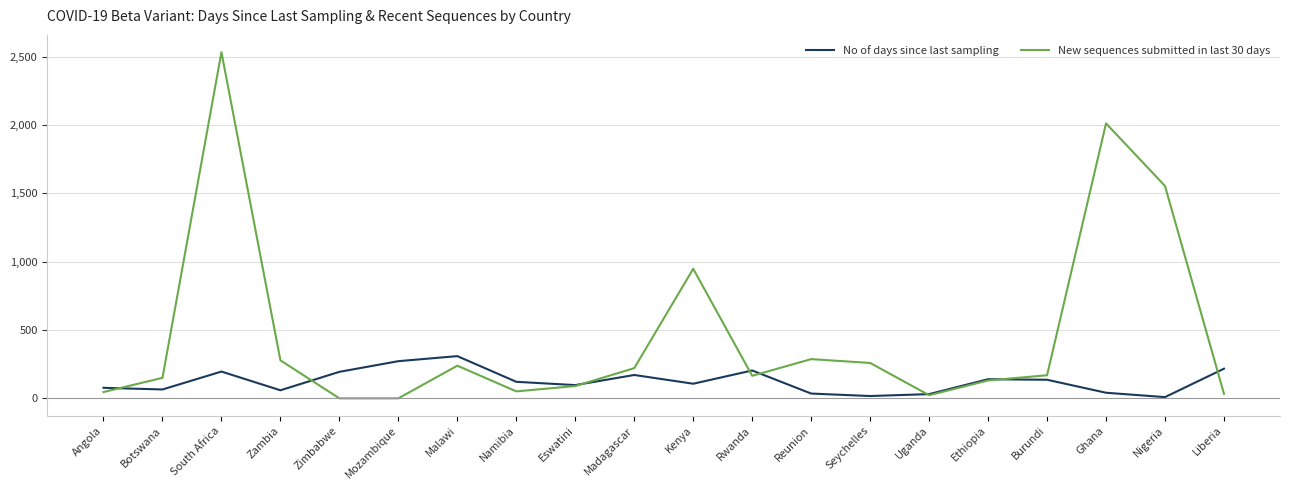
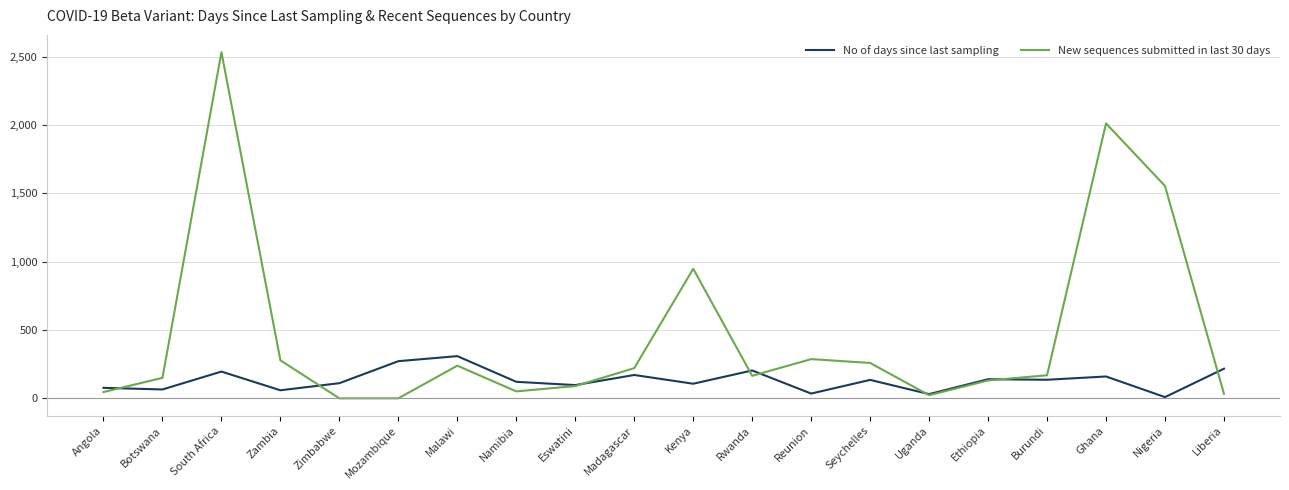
No of days since last sampling, Zimbabwe: 190 -> 110
No of days since last sampling, Seychelles: 20 -> 140
No of days since last sampling, Ghana: 40 -> 160
